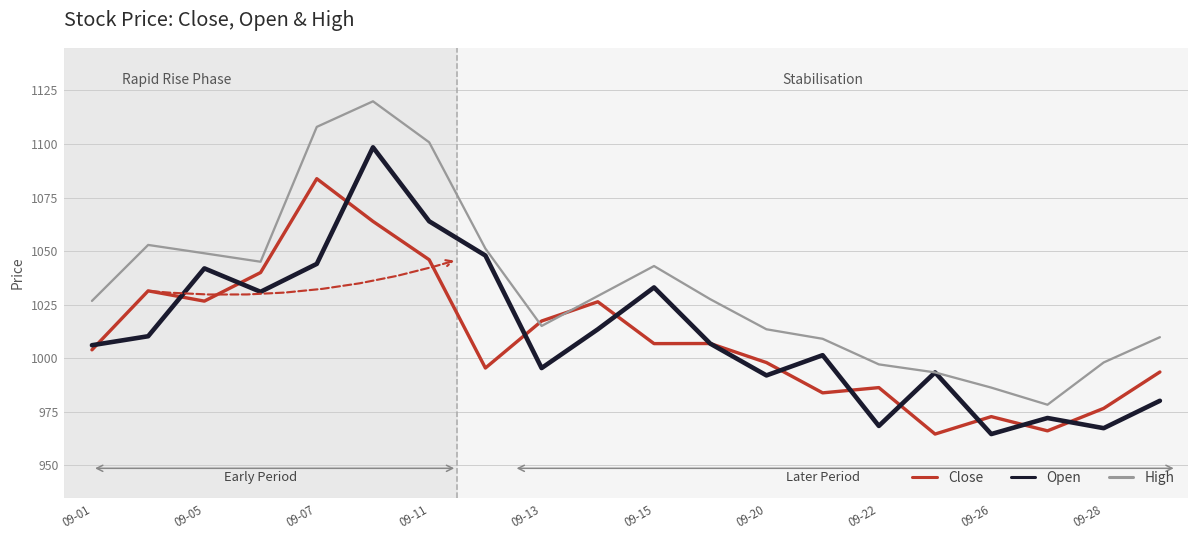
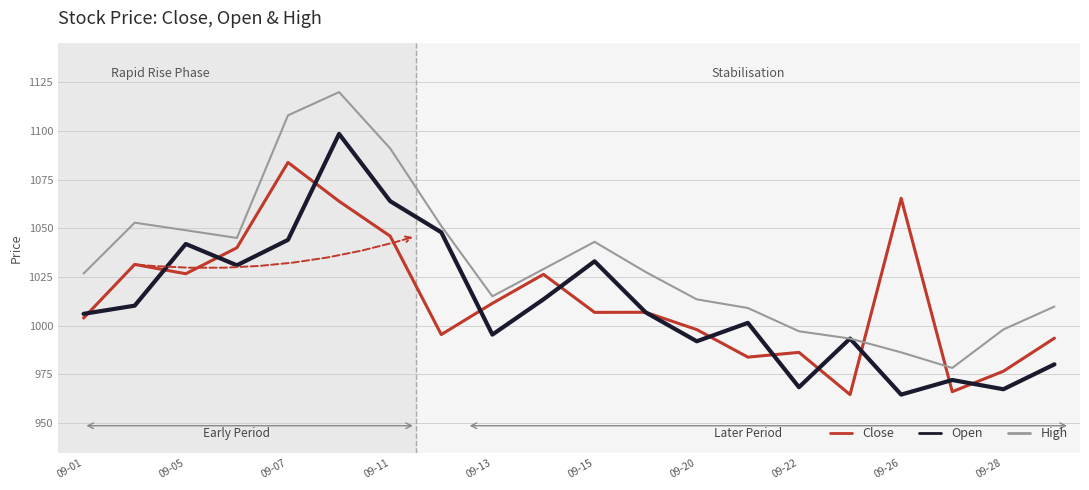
High, 09-11: 1101 -> 1091
Close, 09-13: 1017 -> 1011
Close, 09-26: 973 -> 1065
